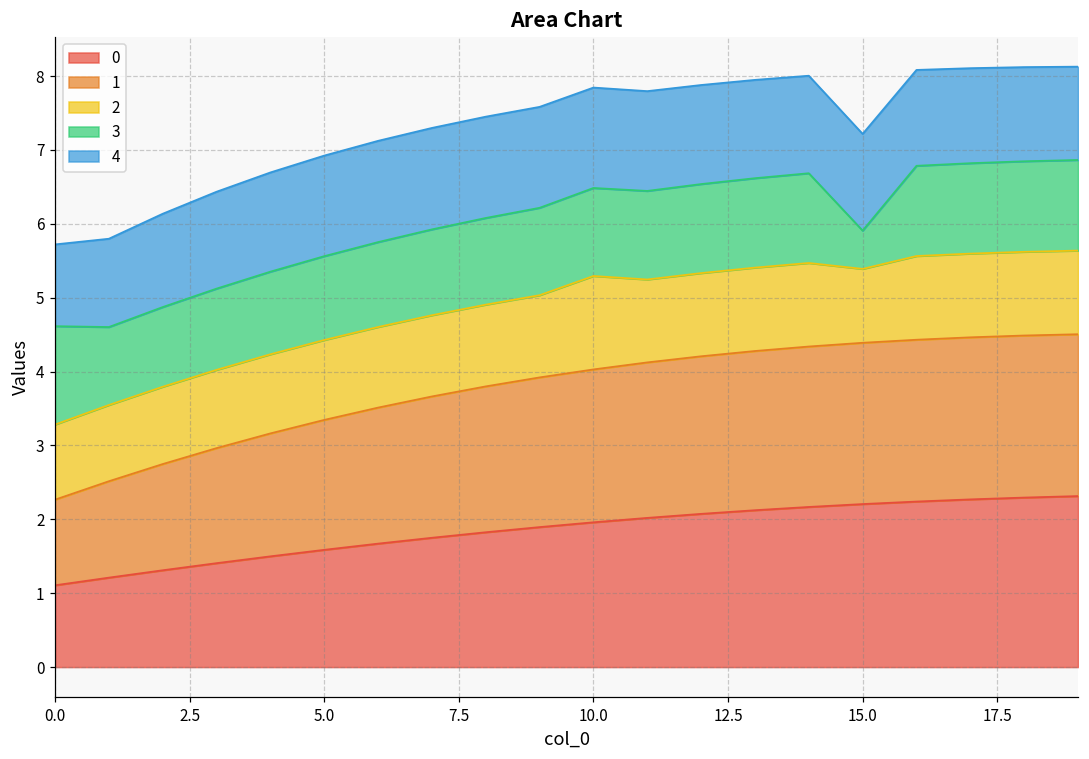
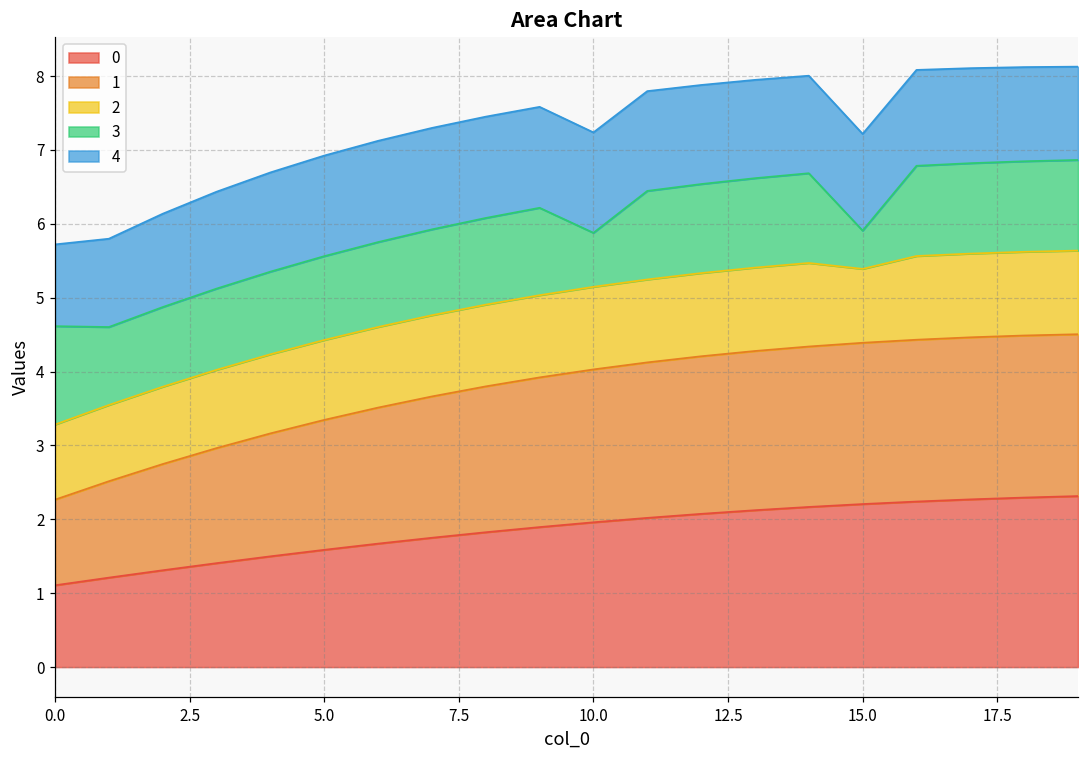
2, 10.0: 1.3 -> 1.1
3, 10.0: 1.2 -> 0.7
